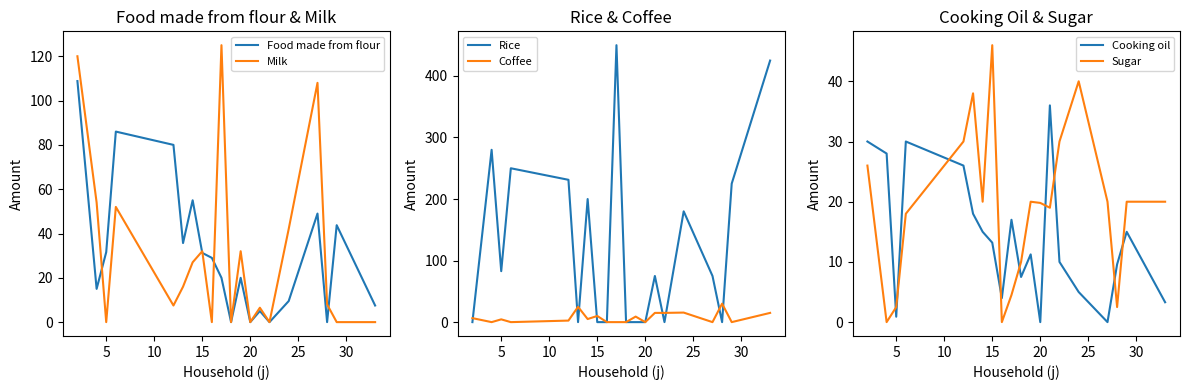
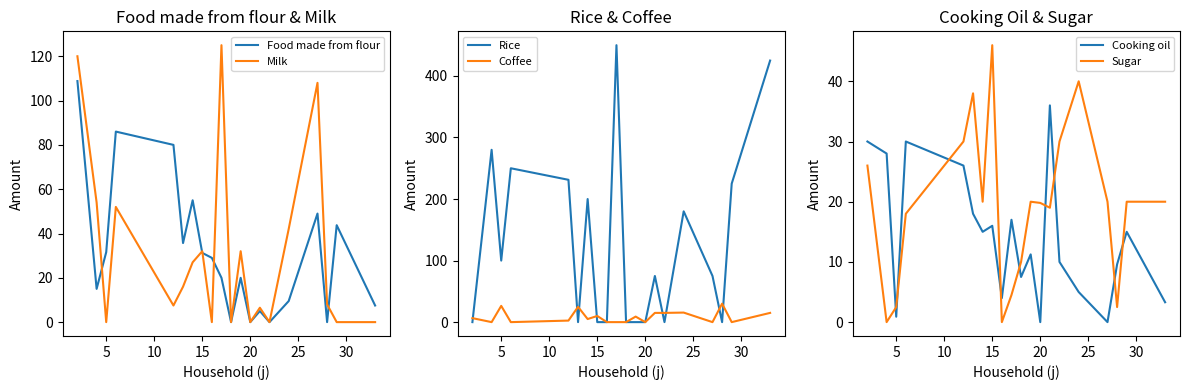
Rice & Coffee, Rice, 5: 80 -> 100
Rice & Coffee, Coffee, 5: 0 -> 30
Cooking Oil & Sugar, Cooking oil, 15: 13 -> 16
